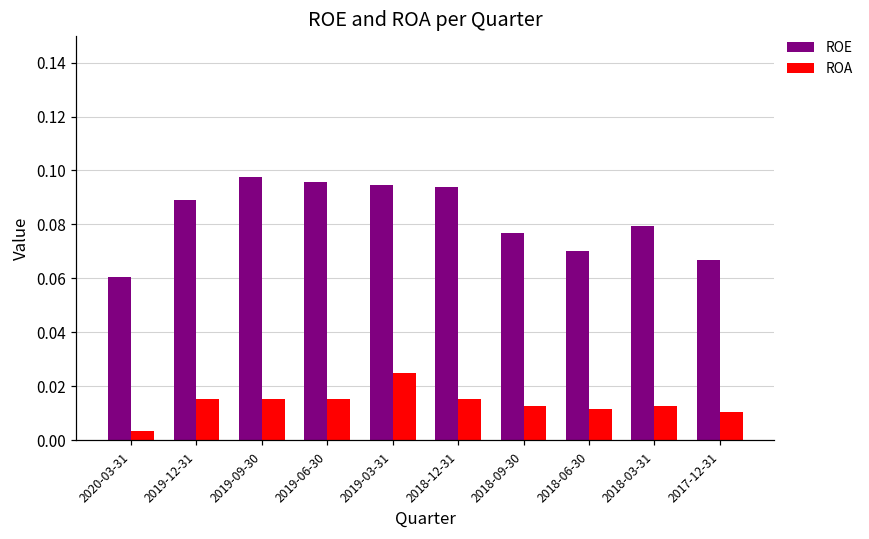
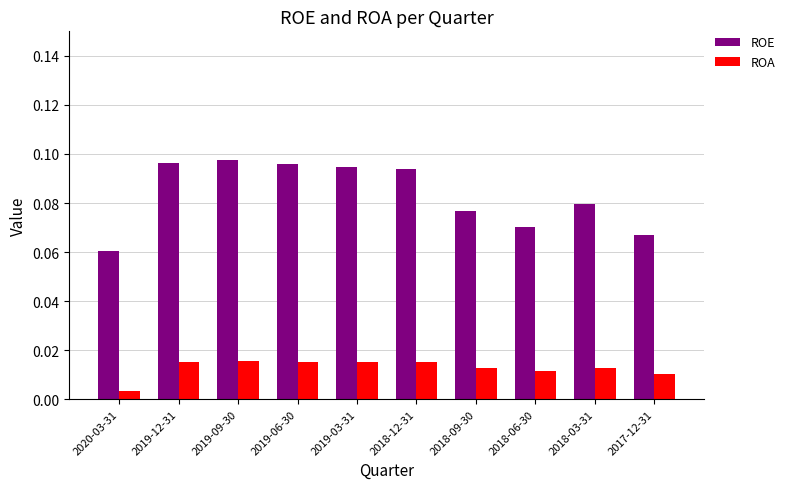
ROE, 2019-12-31: 0.089 -> 0.096
ROA, 2019-03-31: 0.025 -> 0.015
